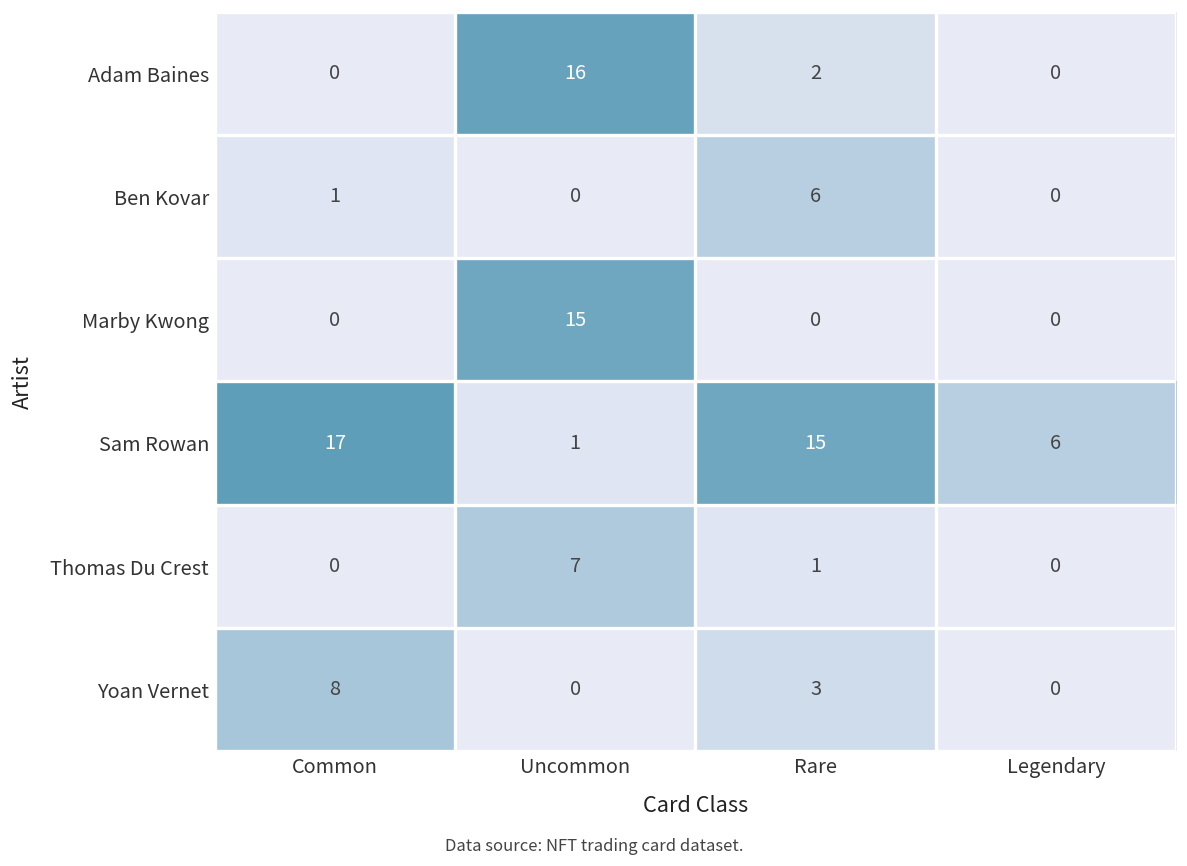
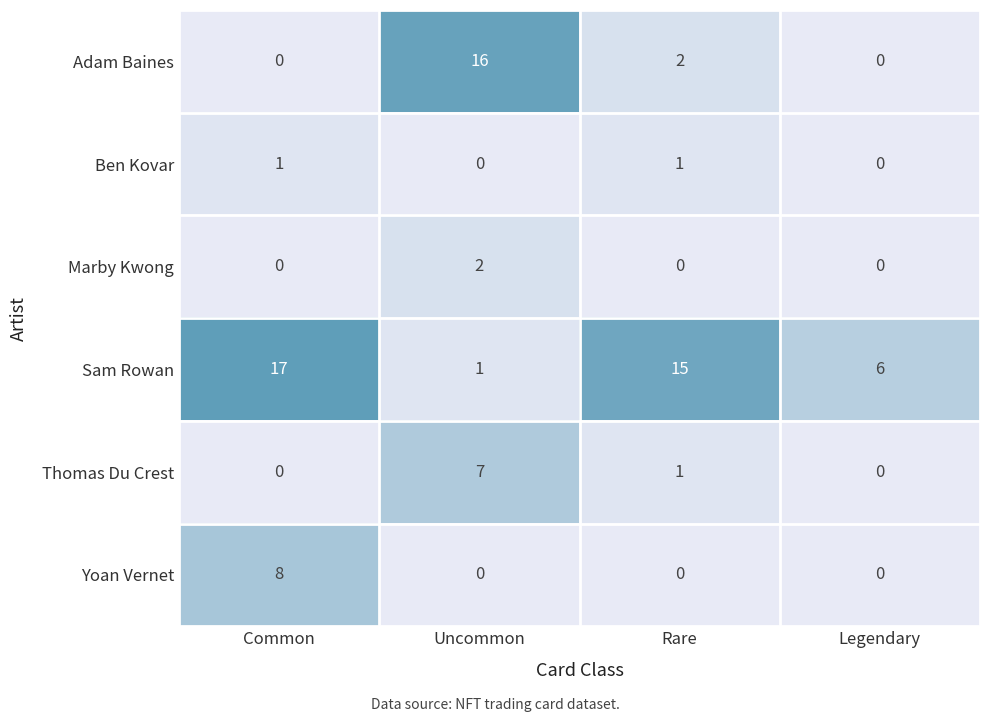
Ben Kovar, Rare: 6 -> 1
Marby Kwong, Uncommon: 15 -> 2
Yoan Vernet, Rare: 3 -> 0
